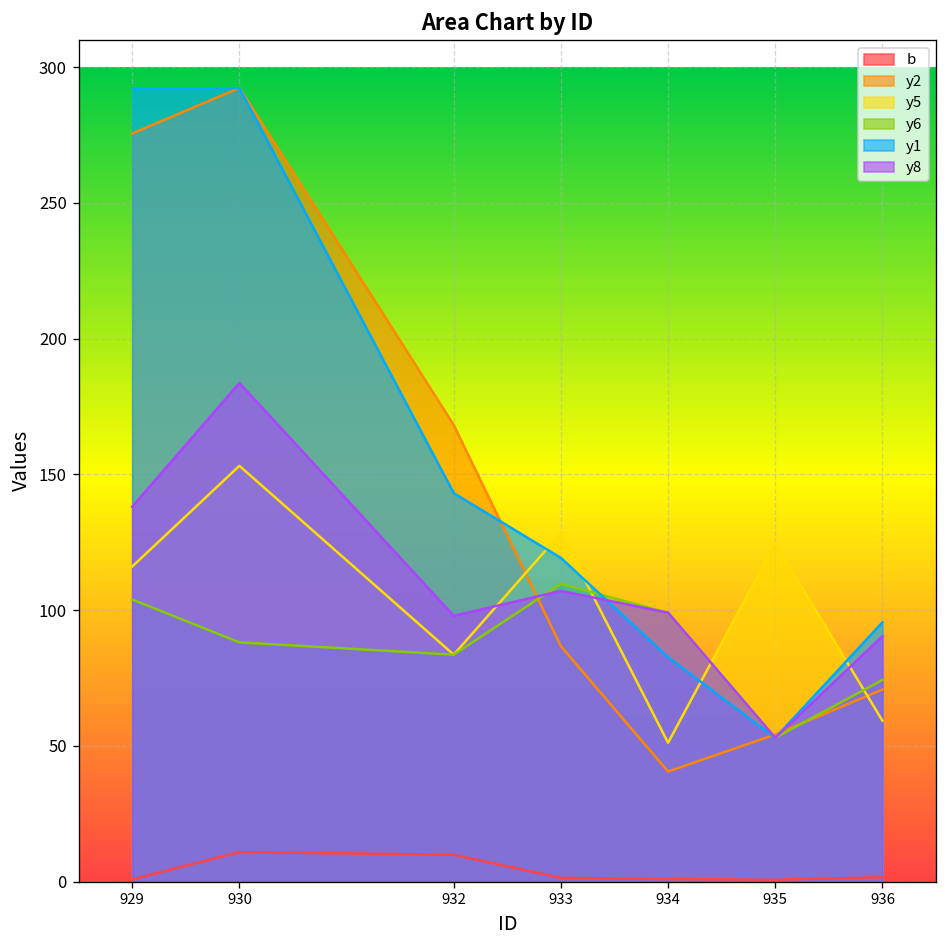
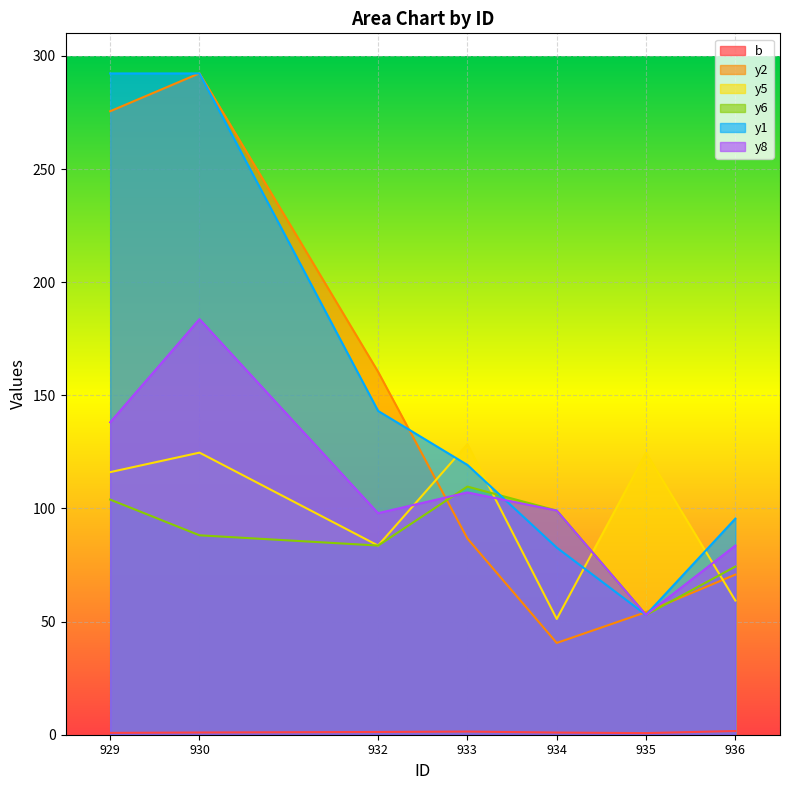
b, 930: 11 -> 1
y5, 930: 153 -> 125
b, 932: 10 -> 1
y2, 932: 168 -> 160
y8, 936: 90 -> 84
